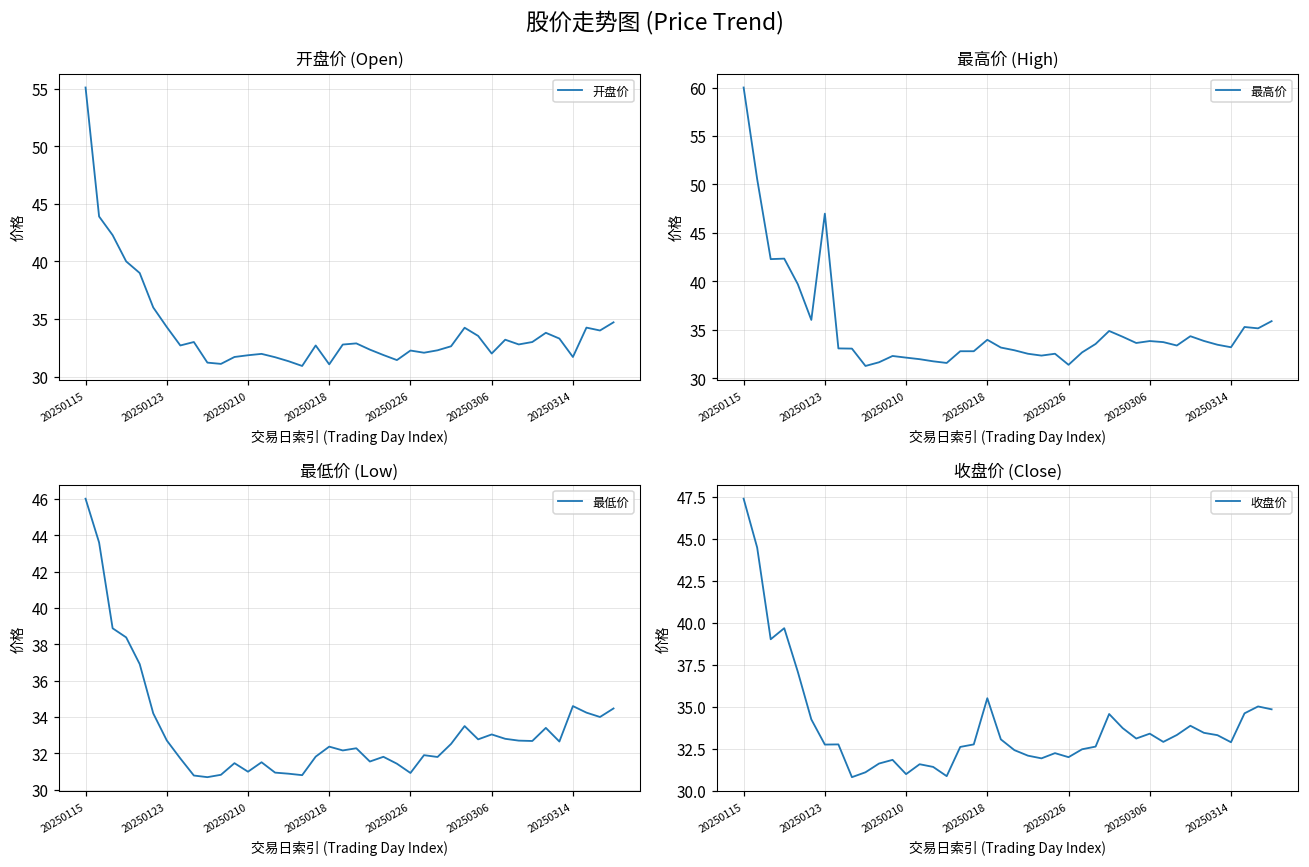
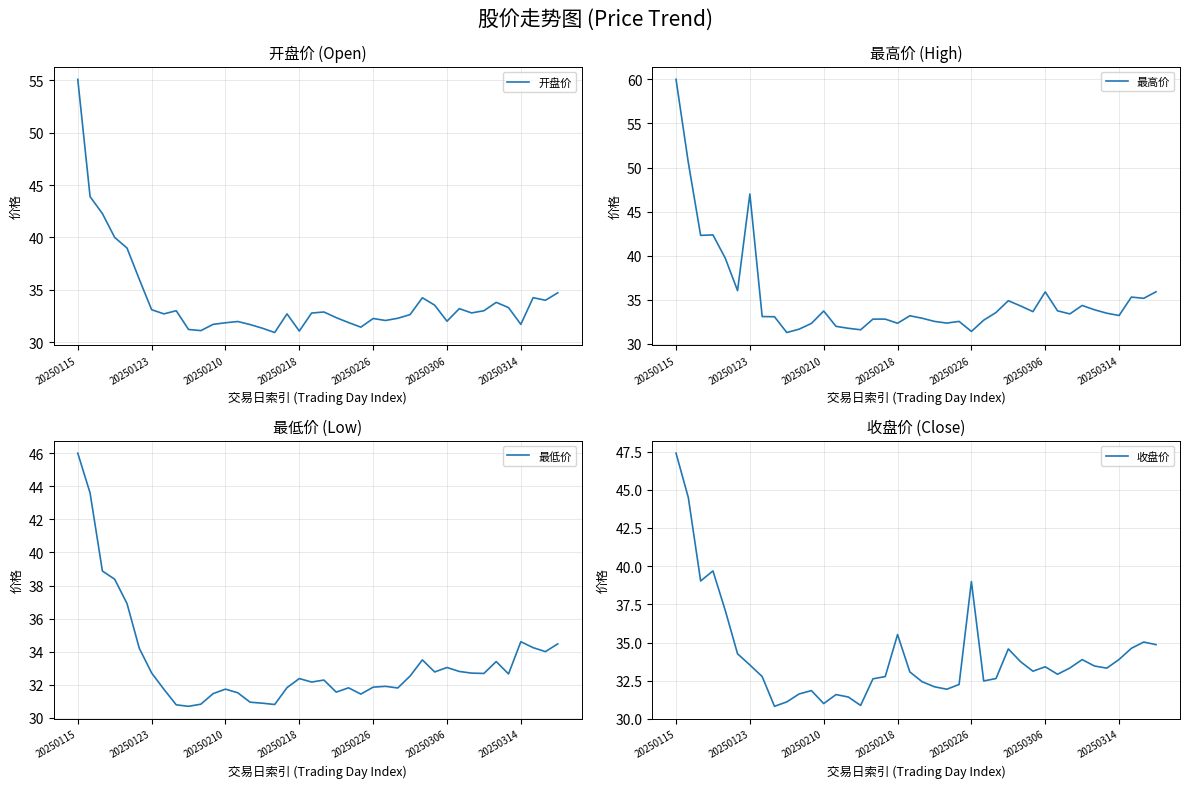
开盘价 (Open), 20250123: 34.3 -> 33.1
最高价 (High), 20250210: 32 -> 34
最高价 (High), 20250218: 34 -> 32
最高价 (High), 20250306: 34 -> 36
最低价 (Low), 20250210: 31.0 -> 31.7
最低价 (Low), 20250226: 30.9 -> 31.9
收盘价 (Close), 20250123: 32.8 -> 33.5
收盘价 (Close), 20250226: 32.0 -> 39.0
收盘价 (Close), 20250314: 32.9 -> 33.9
